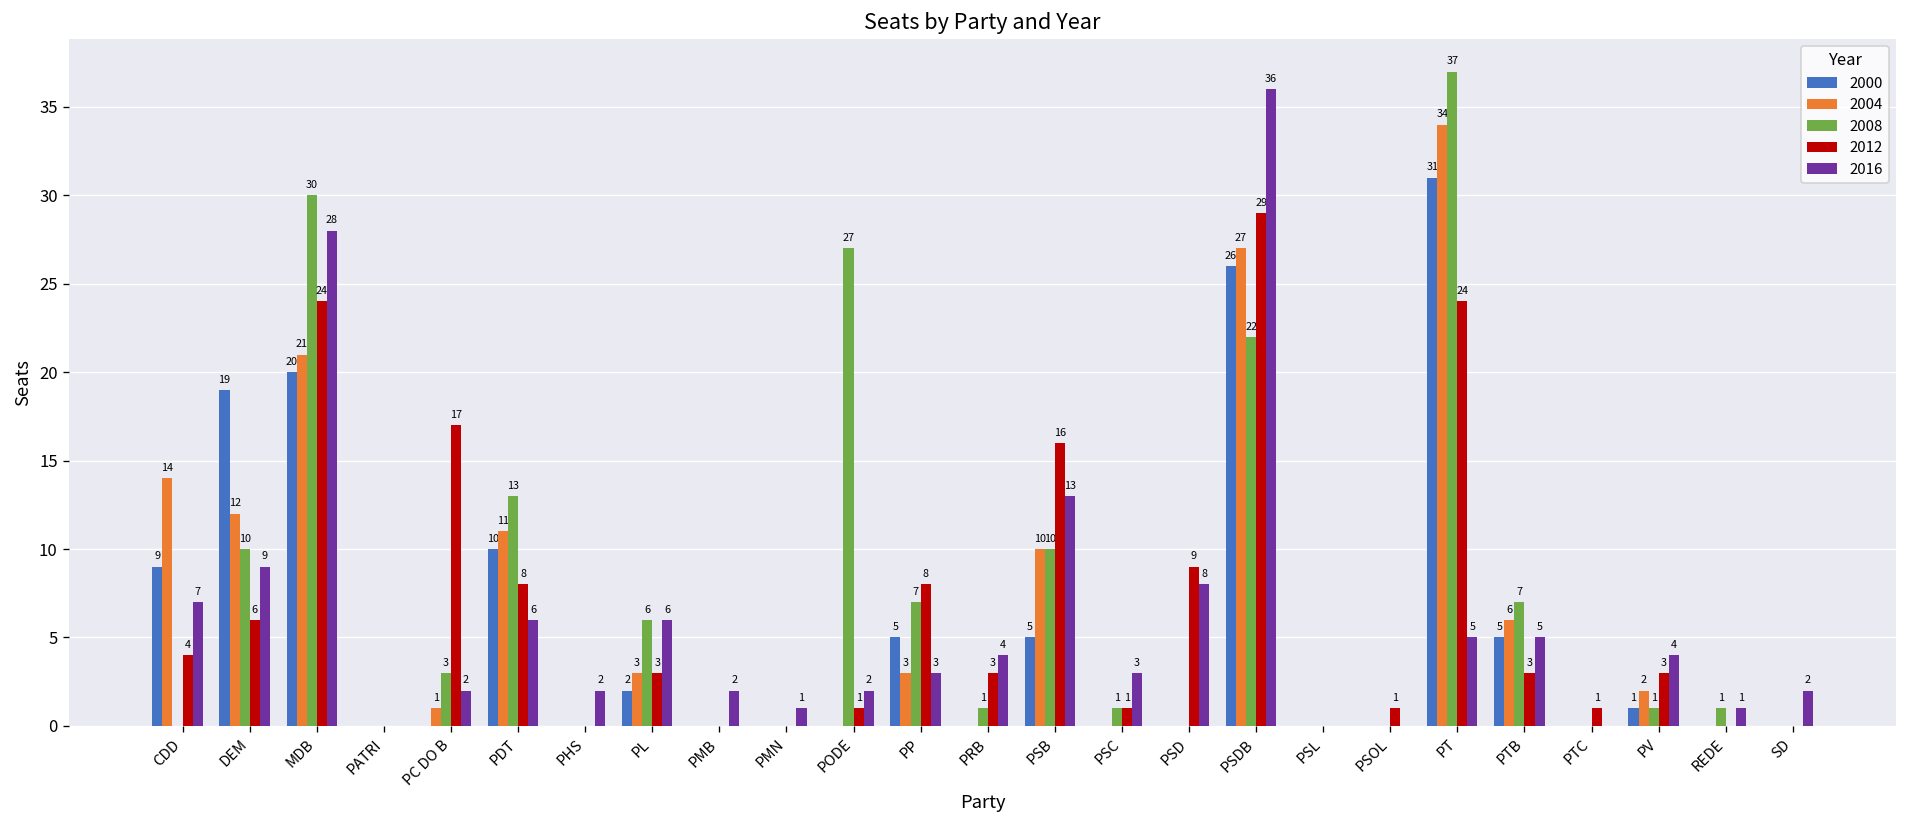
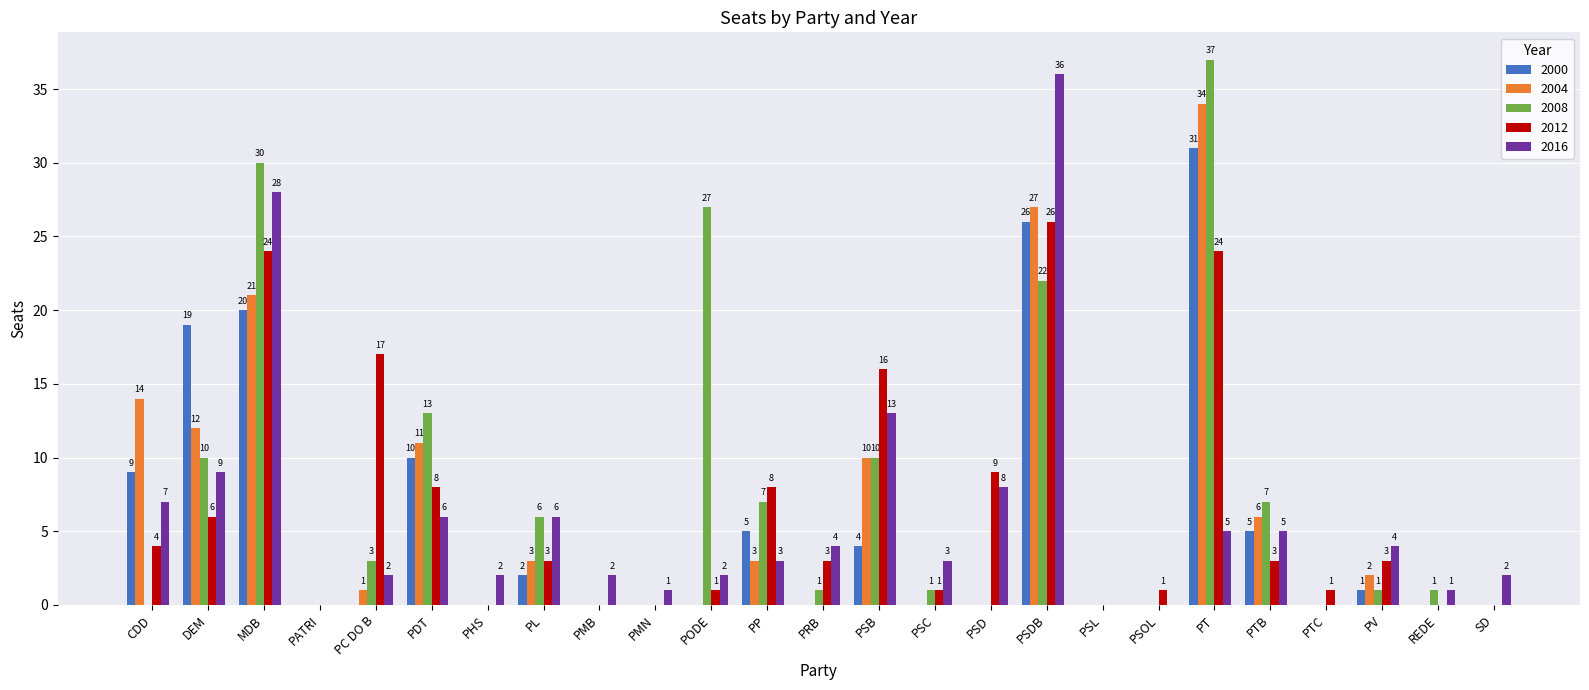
2000, PSB: 5 -> 4
2012, PSDB: 29 -> 26
